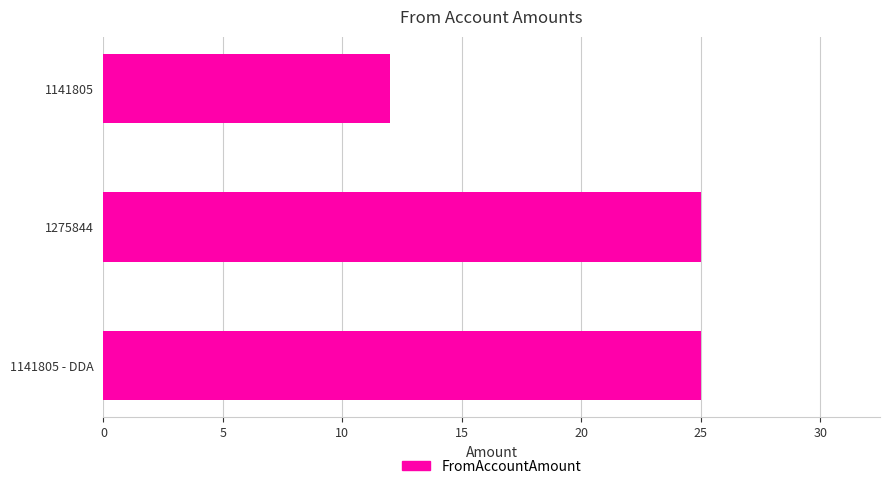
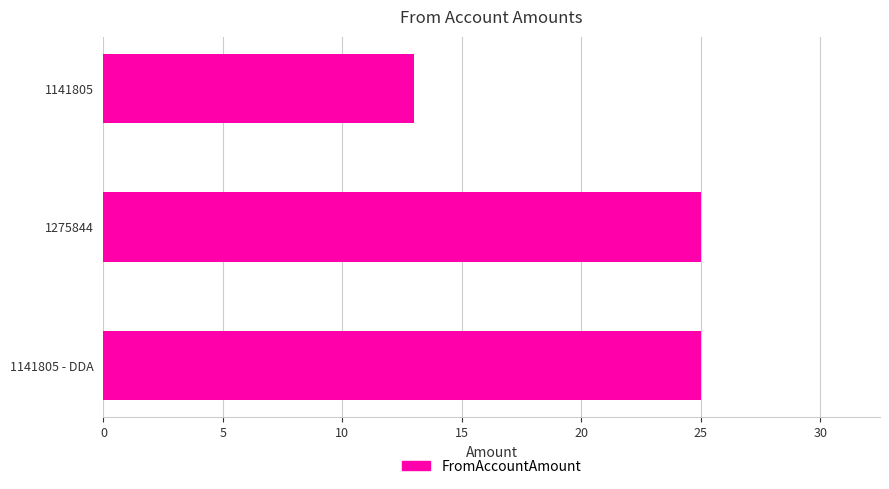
1141805: 12 -> 13
